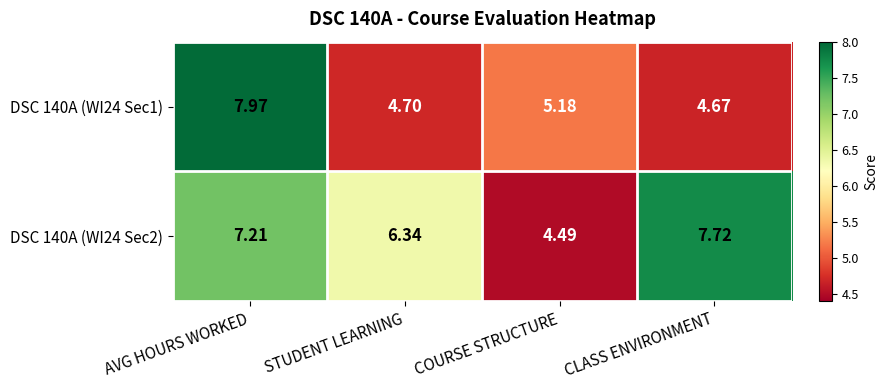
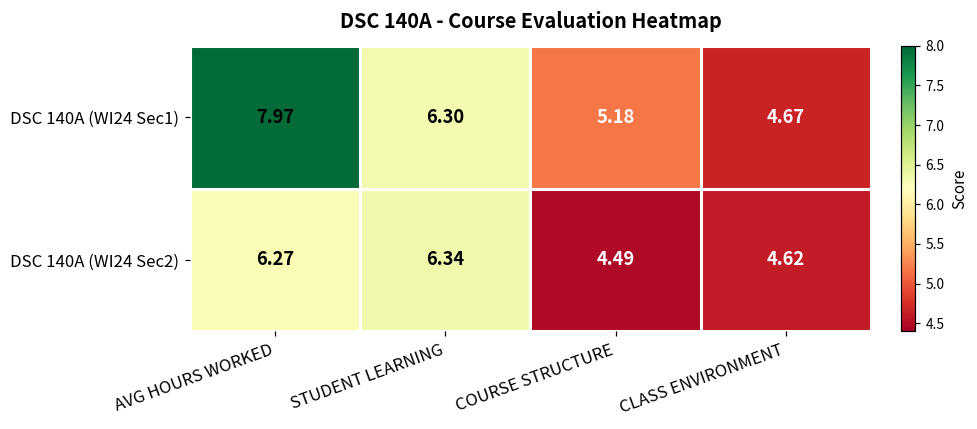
DSC 140A (WI24 Sec1), STUDENT LEARNING: 4.70 -> 6.30
DSC 140A (WI24 Sec2), AVG HOURS WORKED: 7.21 -> 6.27
DSC 140A (WI24 Sec2), CLASS ENVIRONMENT: 7.72 -> 4.62
